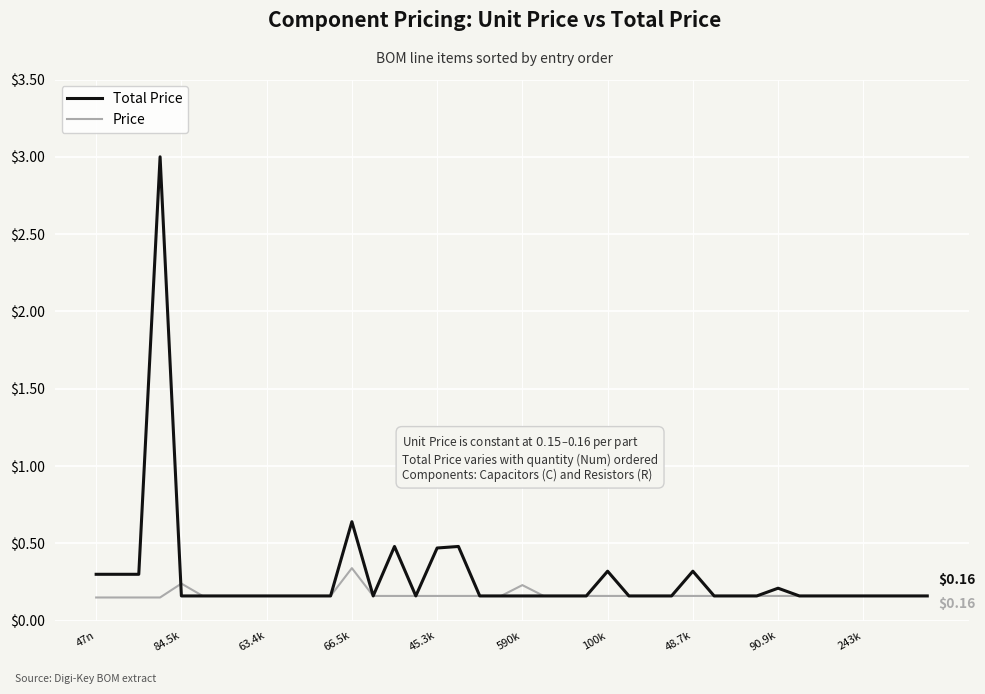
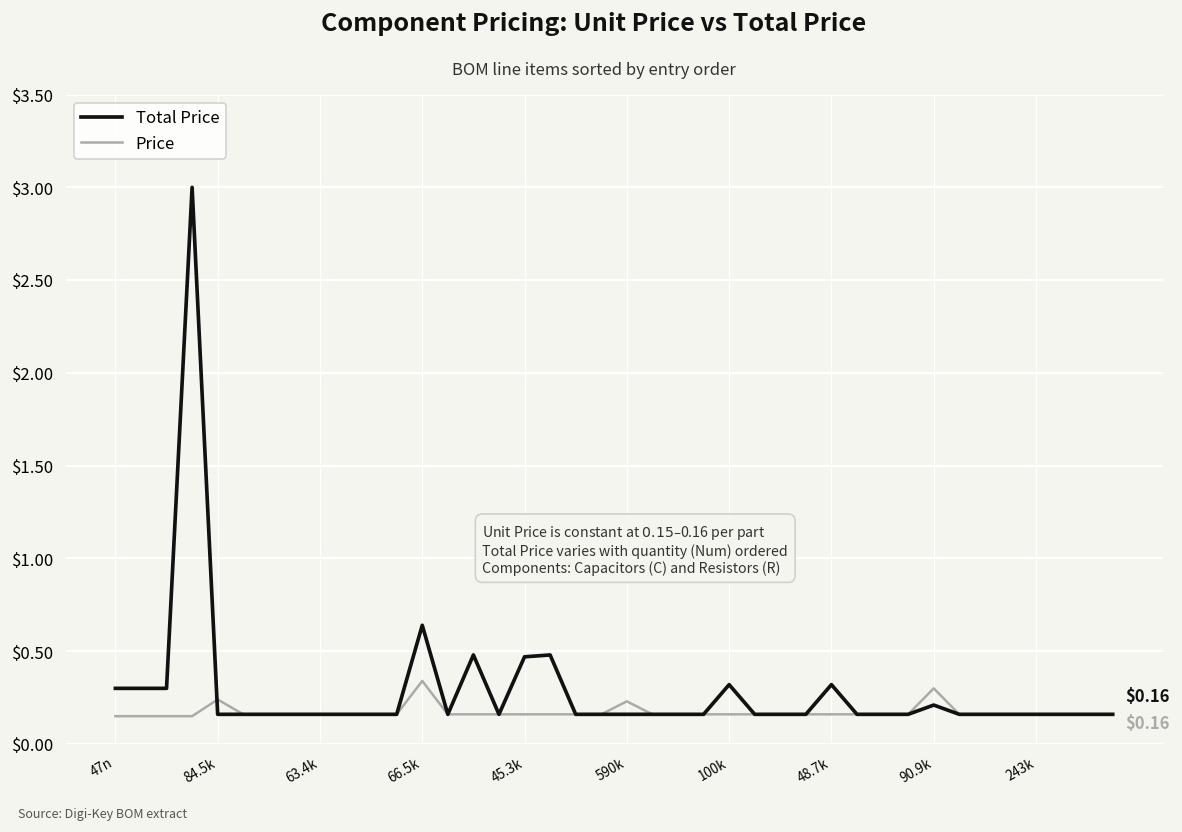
Price, 90.9k: $0.16 -> $0.30
